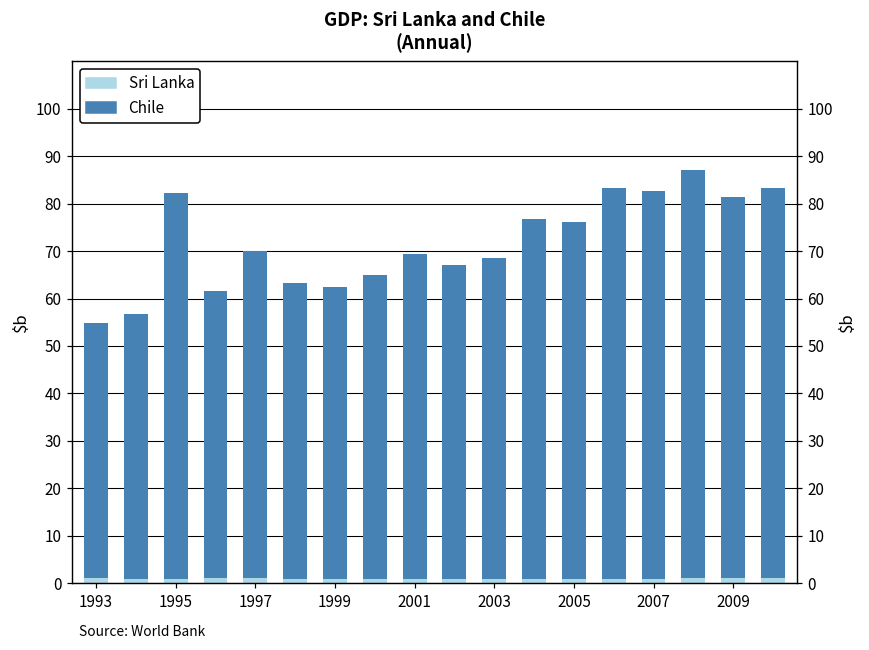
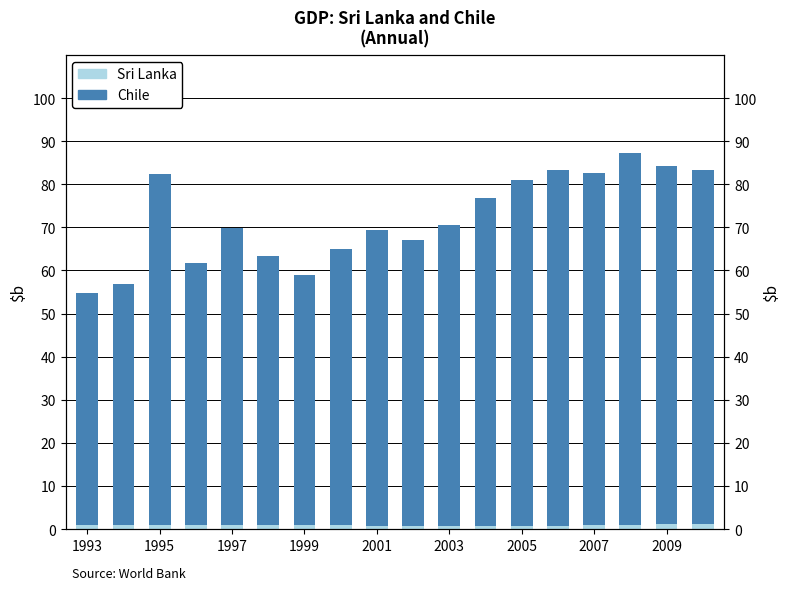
Chile, 1999: 62 -> 58
Chile, 2003: 68 -> 70
Chile, 2005: 75 -> 80
Chile, 2009: 80 -> 83
